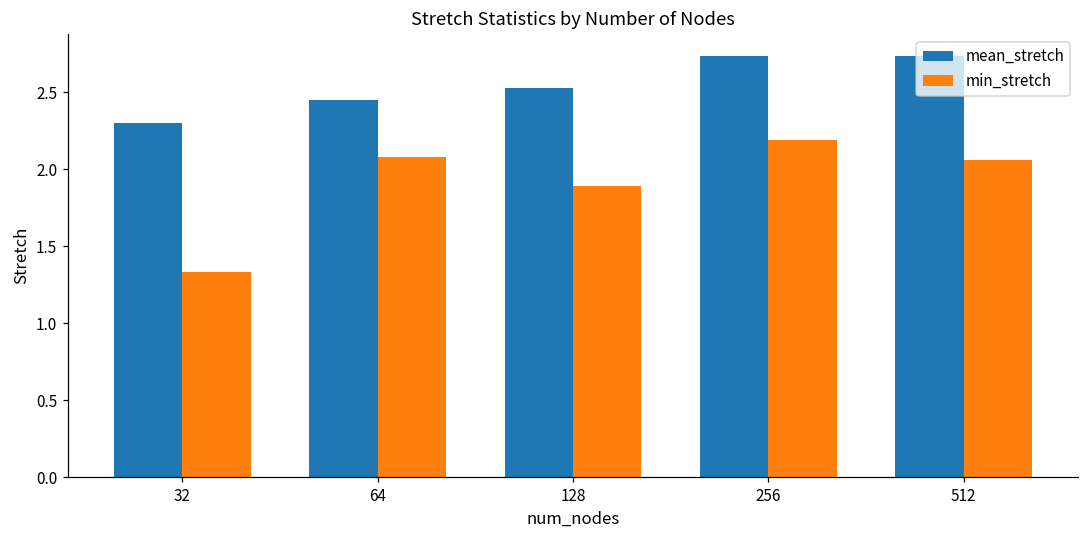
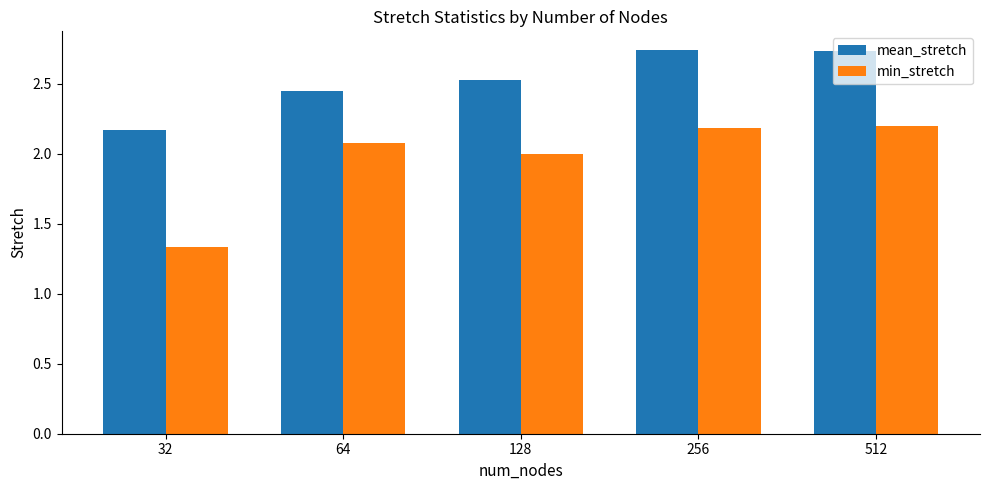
mean_stretch, 32: 2.30 -> 2.17
min_stretch, 128: 1.89 -> 2.00
min_stretch, 512: 2.06 -> 2.20
